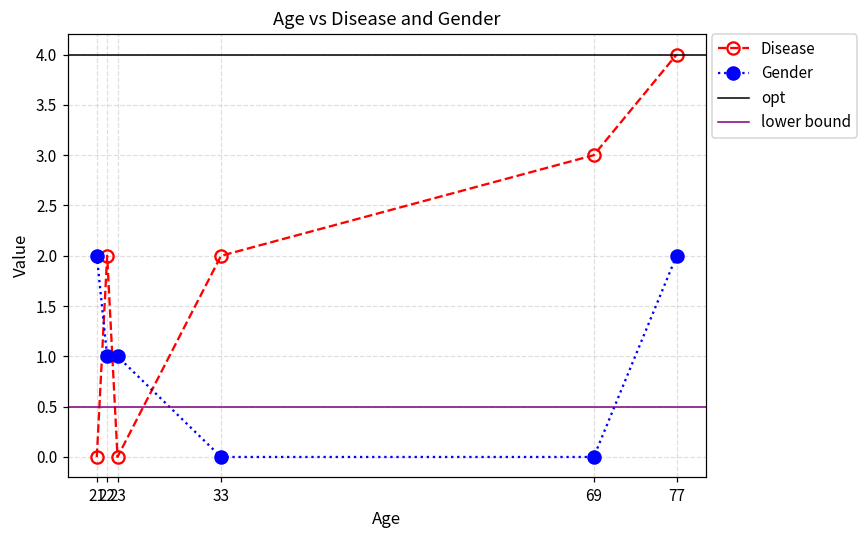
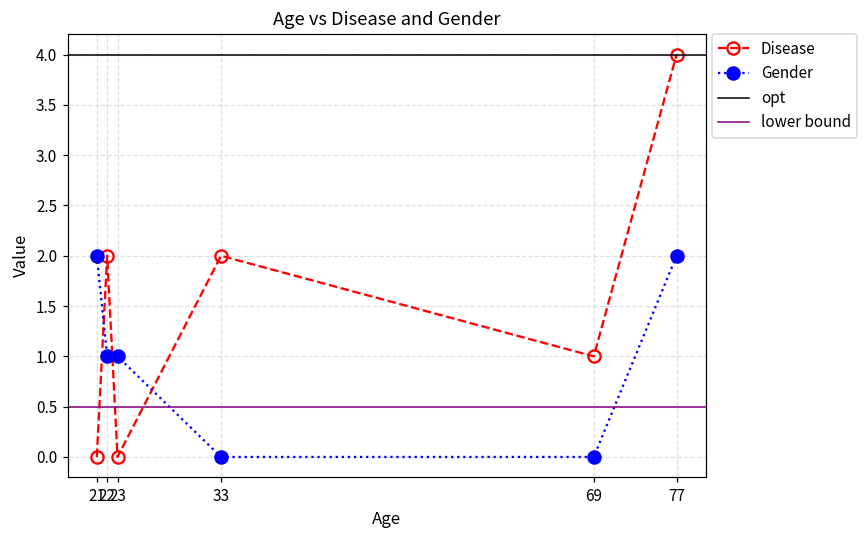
Disease, 69: 3 -> 1
